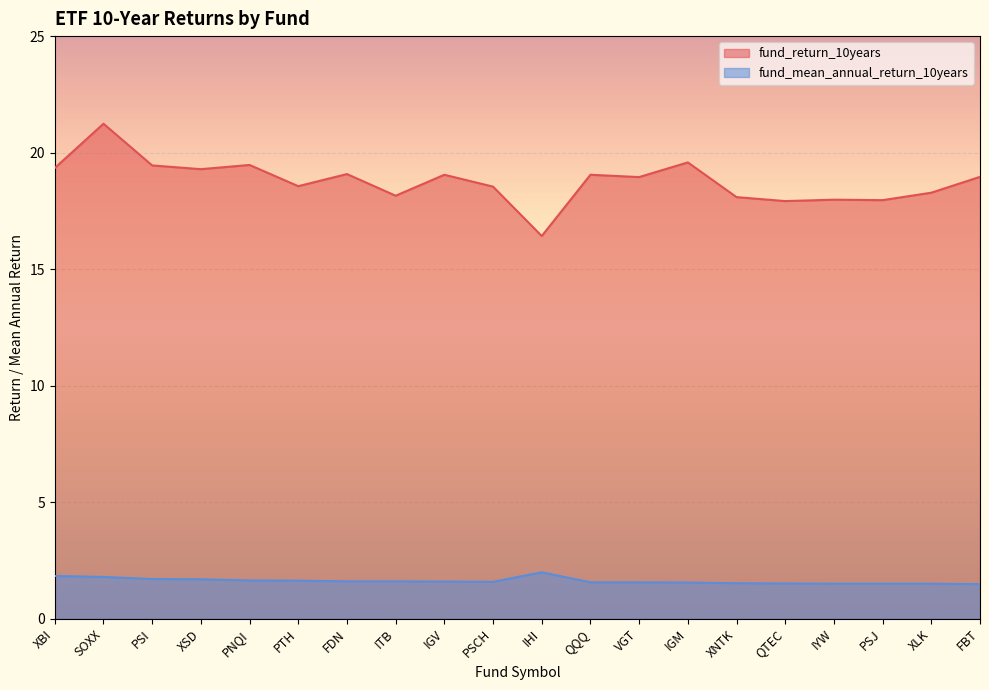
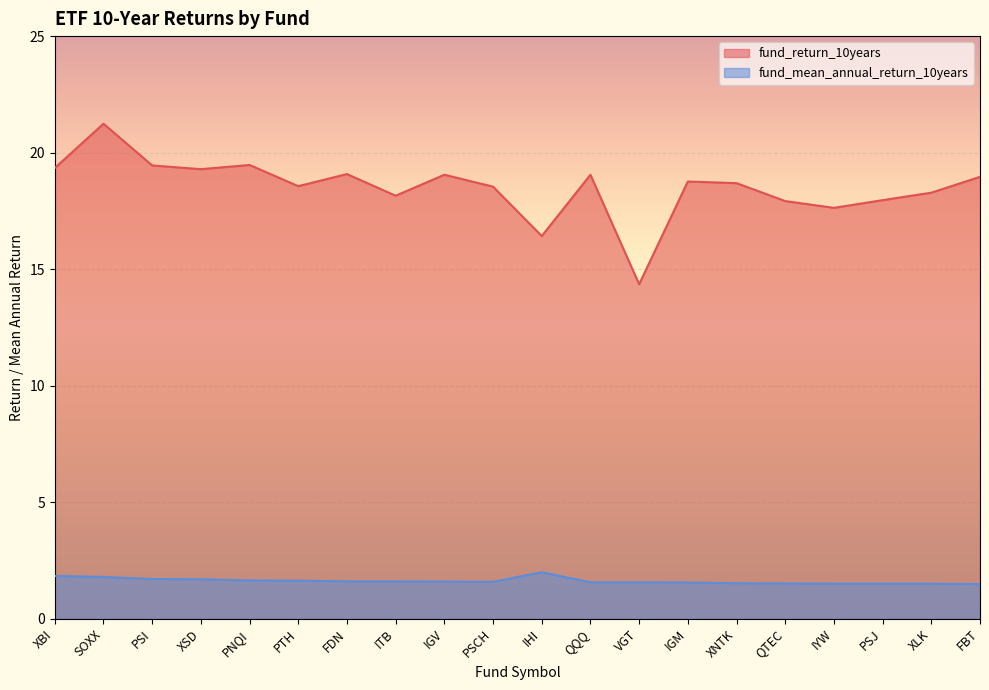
fund_return_10years, VGT: 19.0 -> 14.4
fund_return_10years, IGM: 19.6 -> 18.8
fund_return_10years, XNTK: 18.1 -> 18.7
fund_return_10years, IYW: 18.0 -> 17.6
